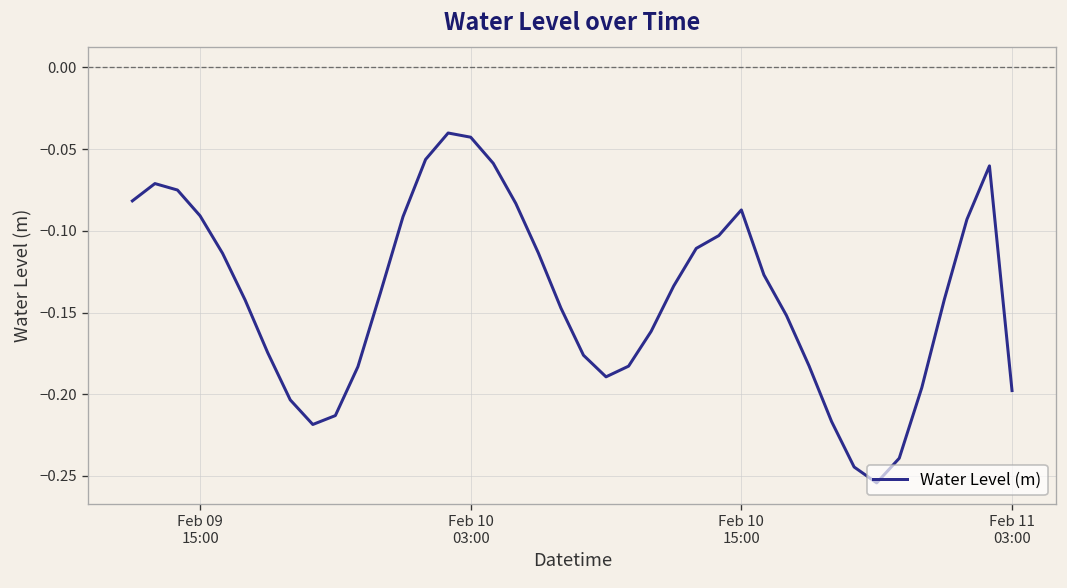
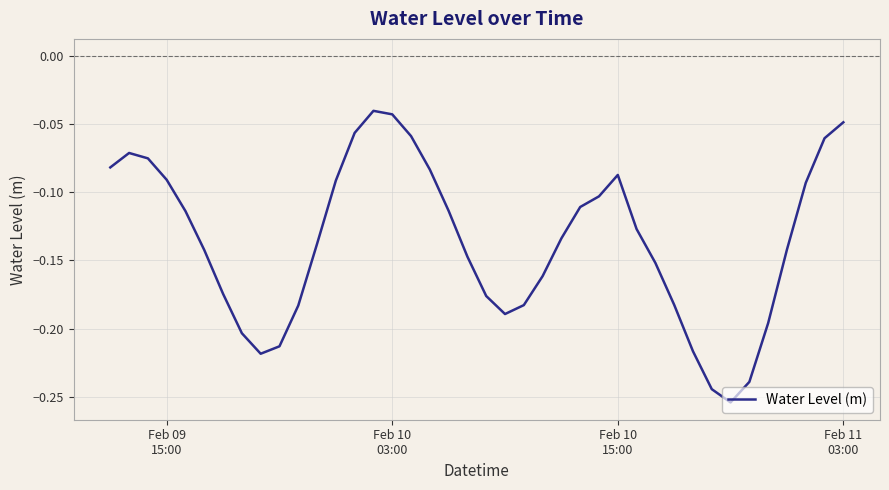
Feb 11 03:00: -0.198 -> -0.049
